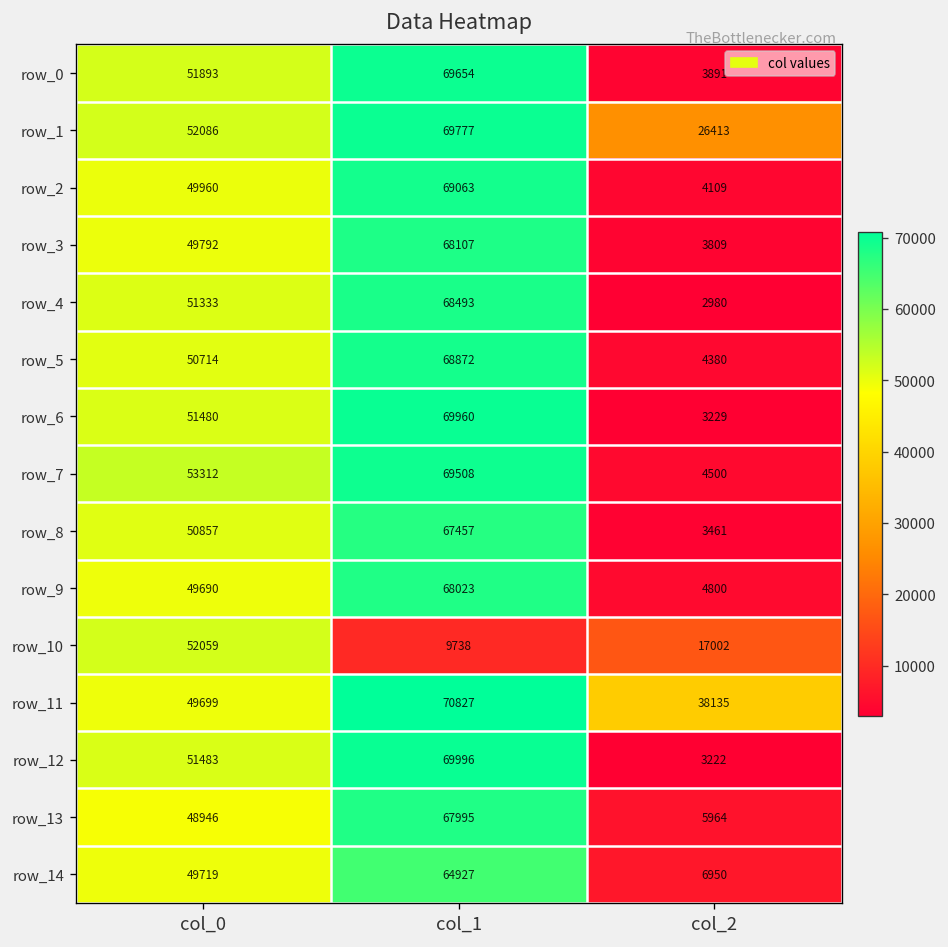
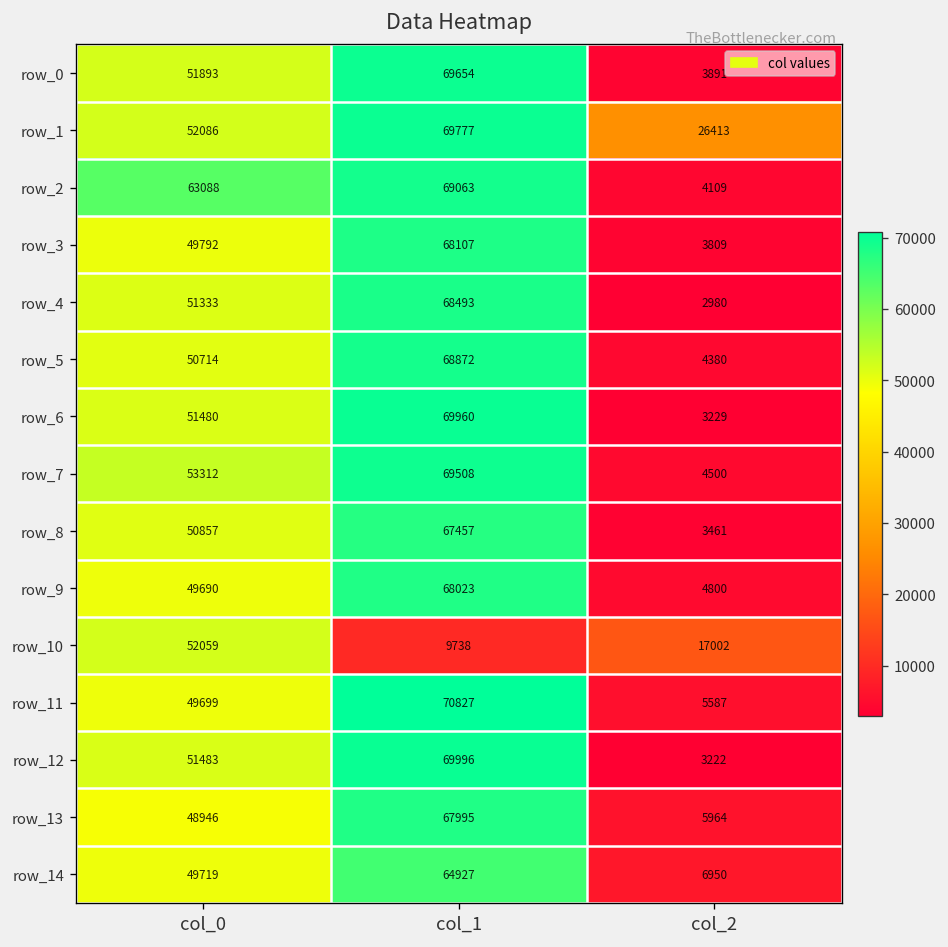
row_2, col_0: 49960 -> 63088
row_11, col_2: 38135 -> 5587
